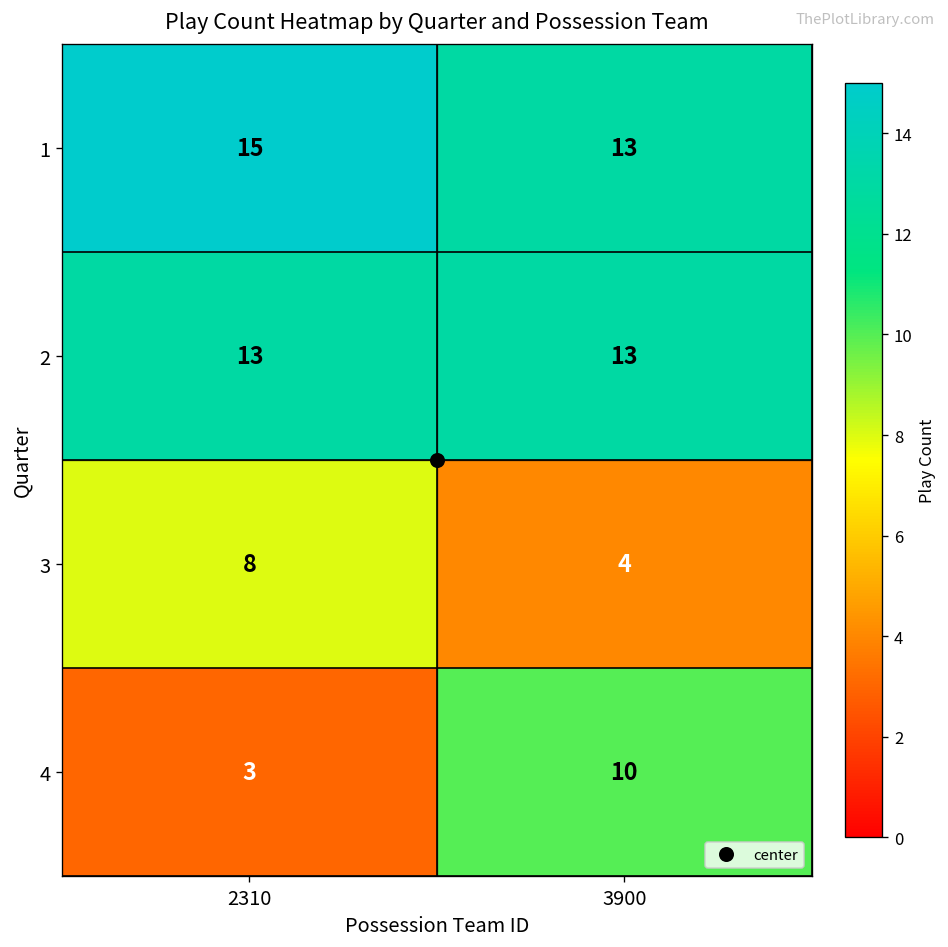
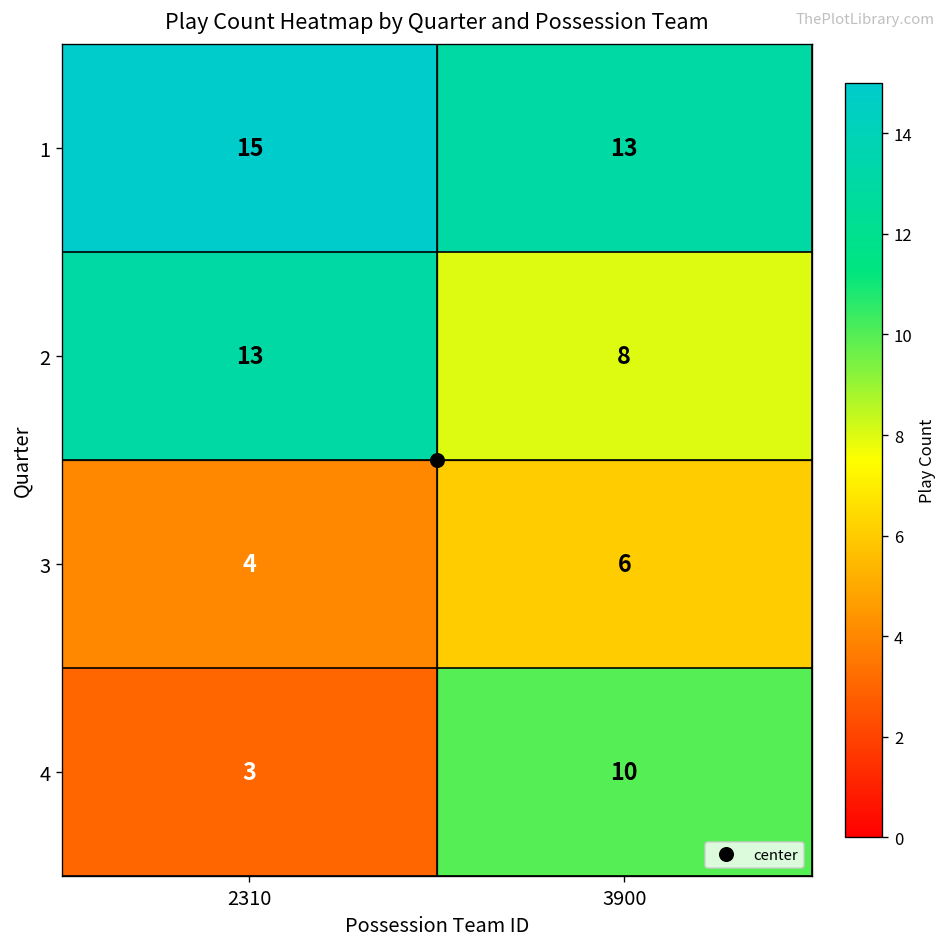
2, 3900: 13 -> 8
3, 2310: 8 -> 4
3, 3900: 4 -> 6
